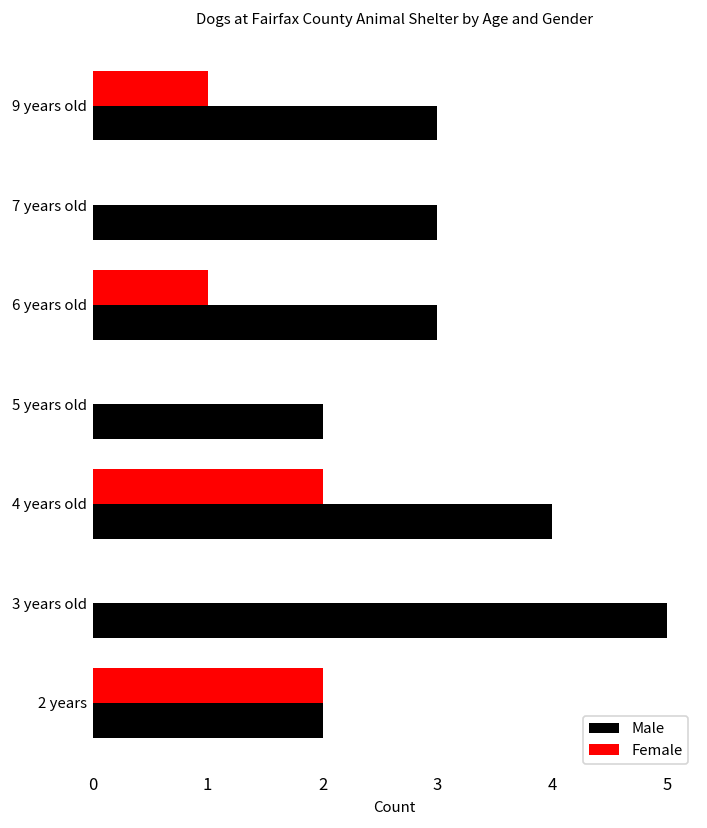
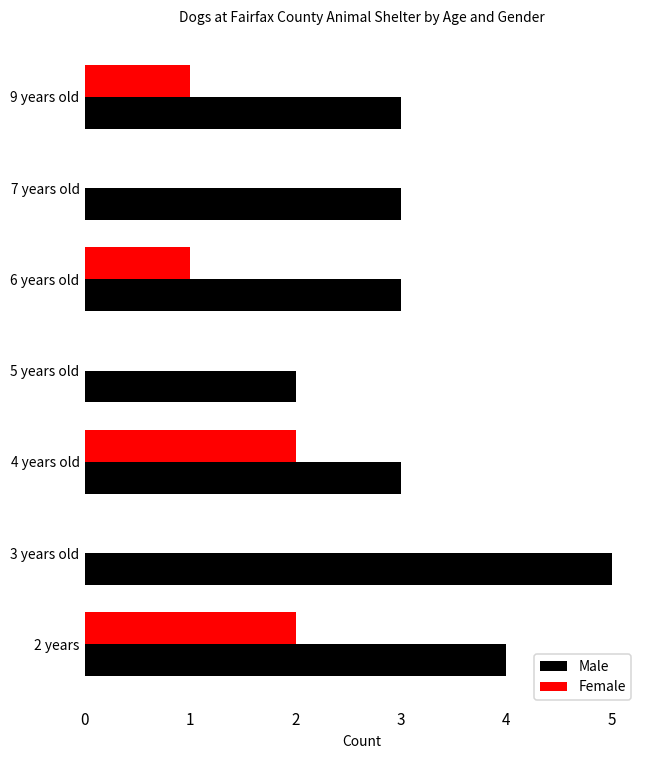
Male, 4 years old: 4 -> 3
Male, 2 years: 2 -> 4
